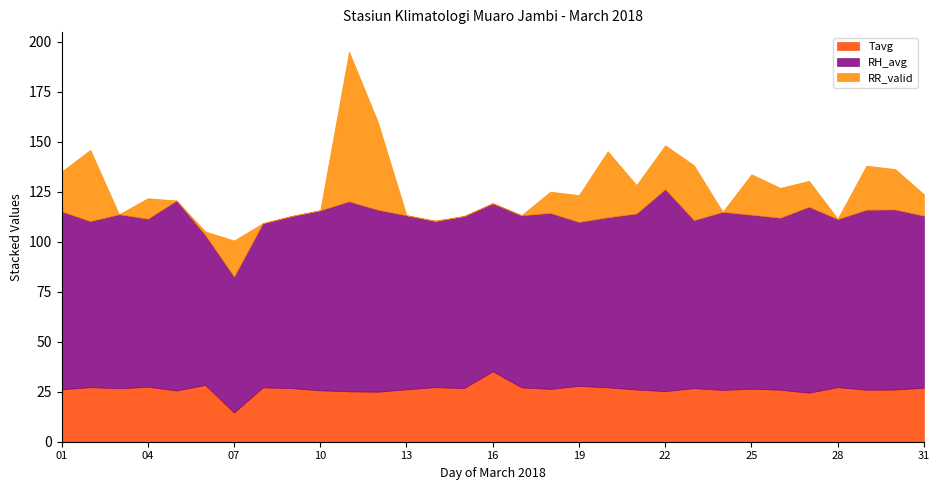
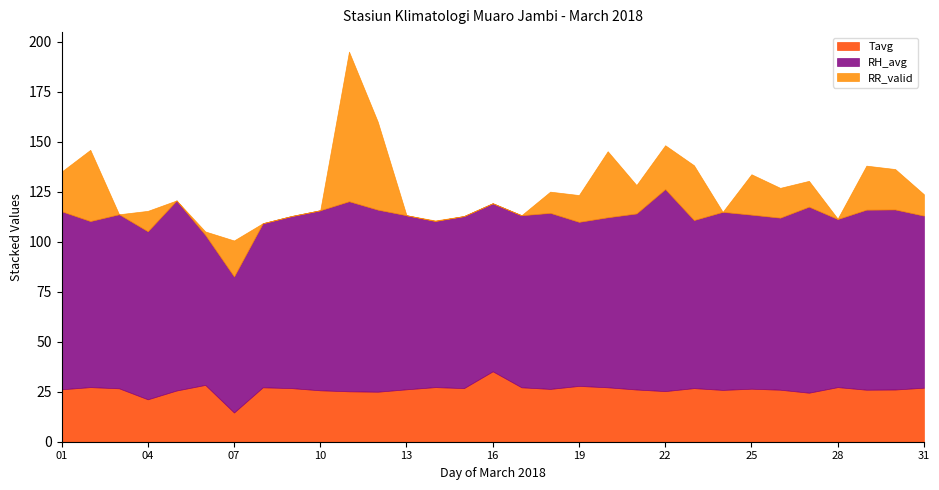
Tavg, 04: 28 -> 21
